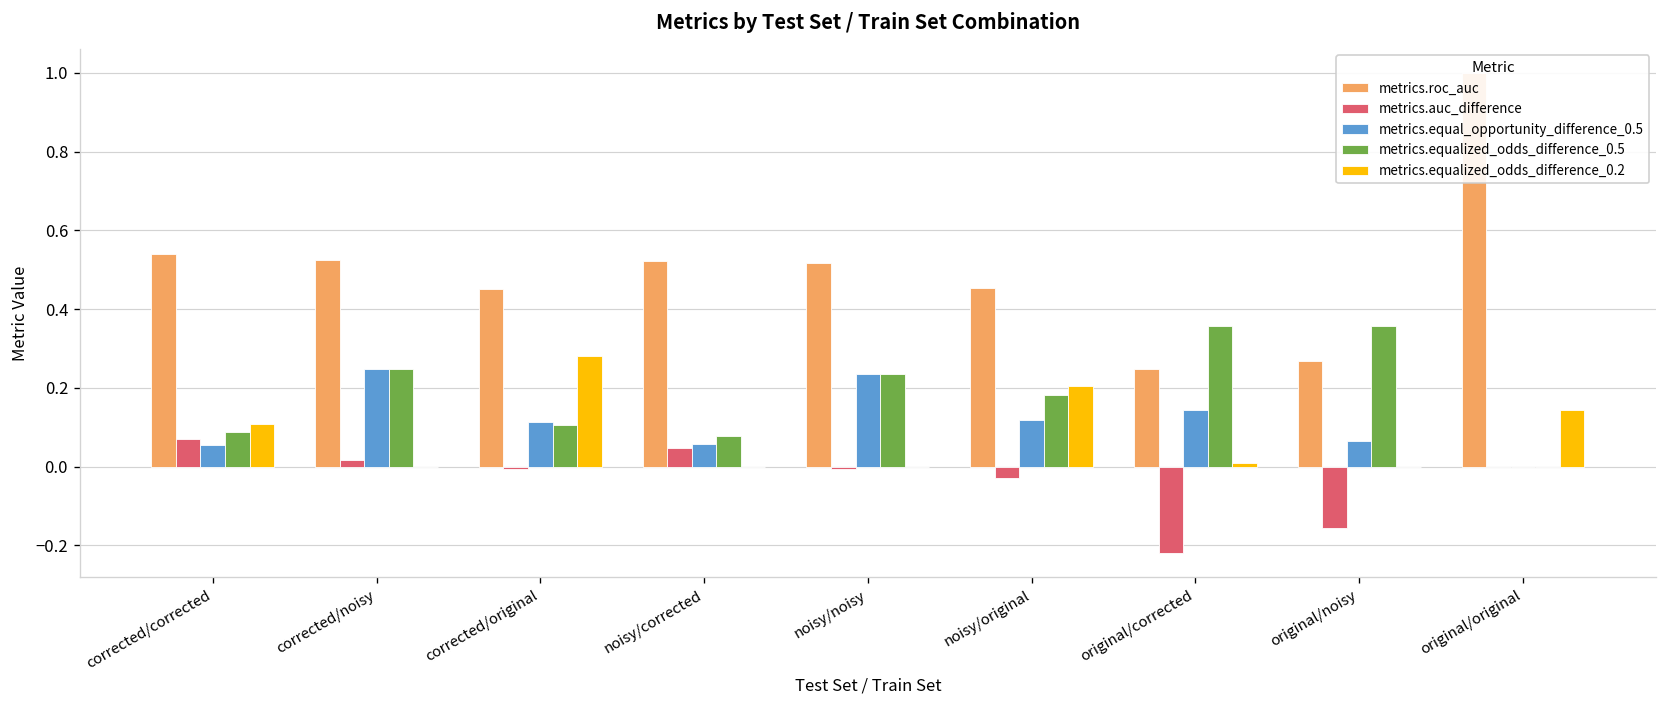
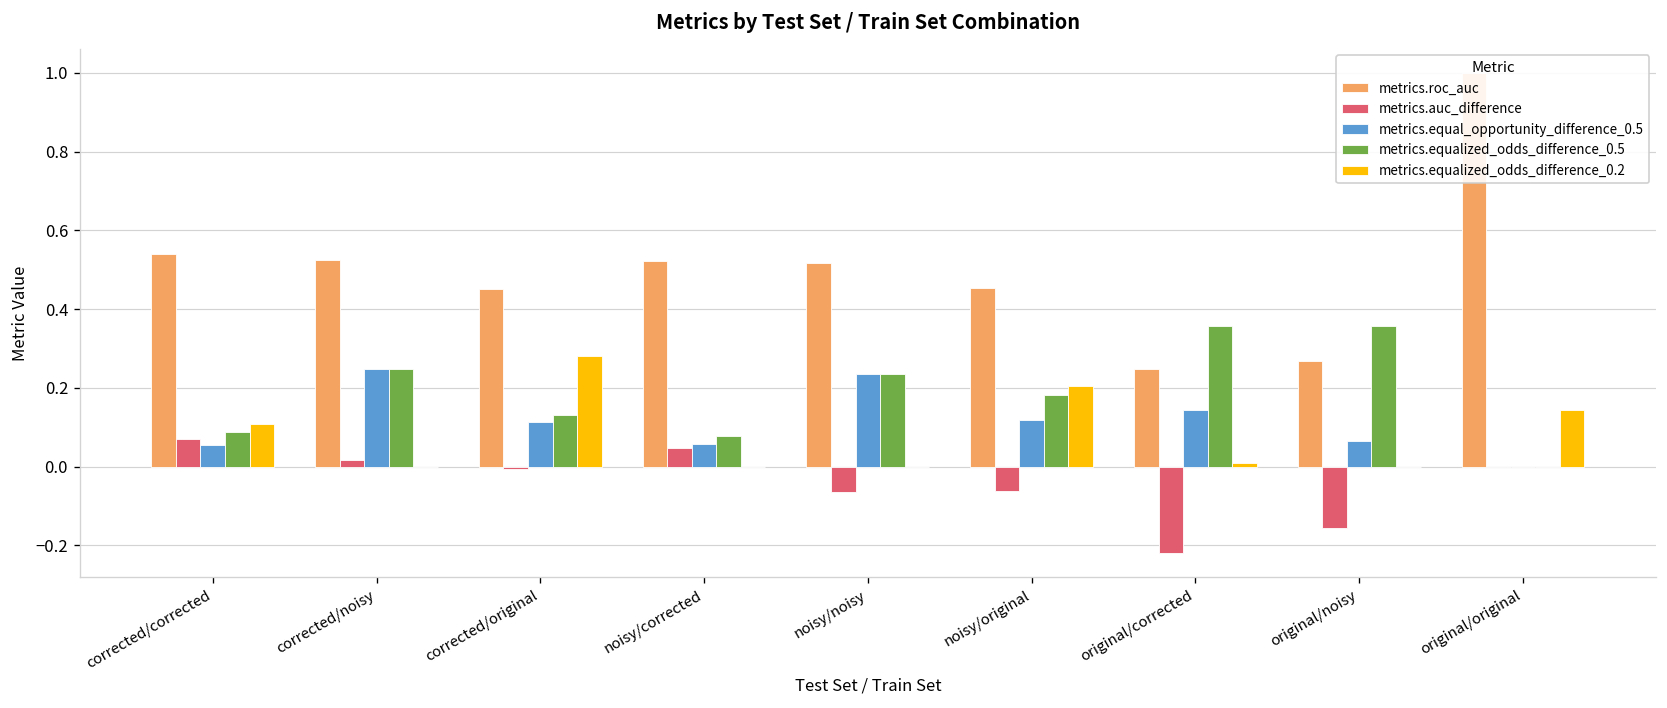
metrics.equalized_odds_difference_0.5, corrected/original: 0.11 -> 0.13
metrics.auc_difference, noisy/noisy: -0.01 -> -0.06
metrics.auc_difference, noisy/original: -0.03 -> -0.06
